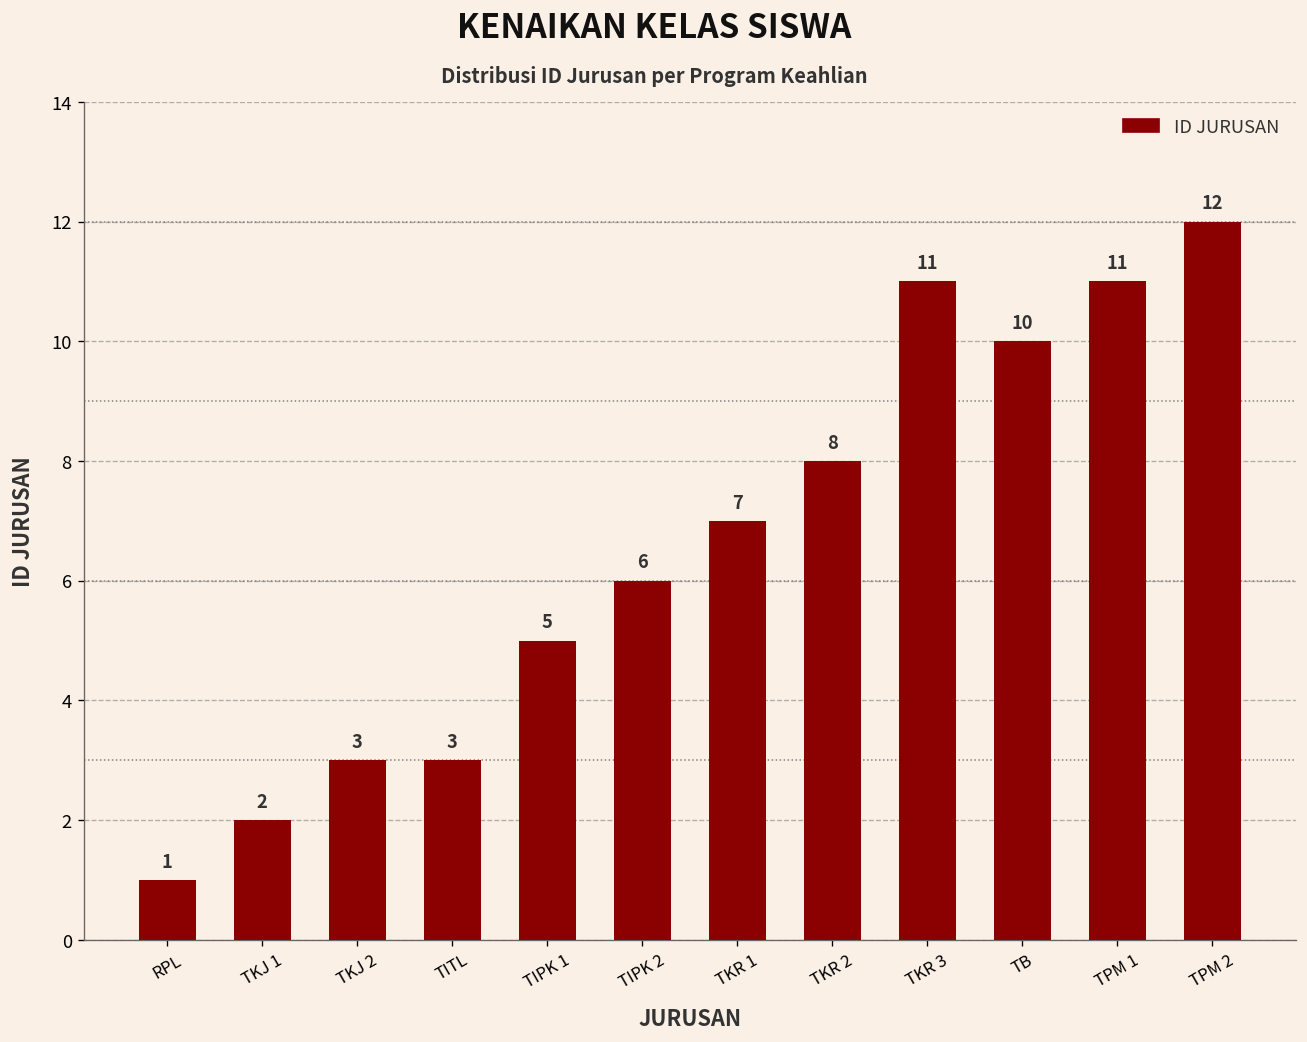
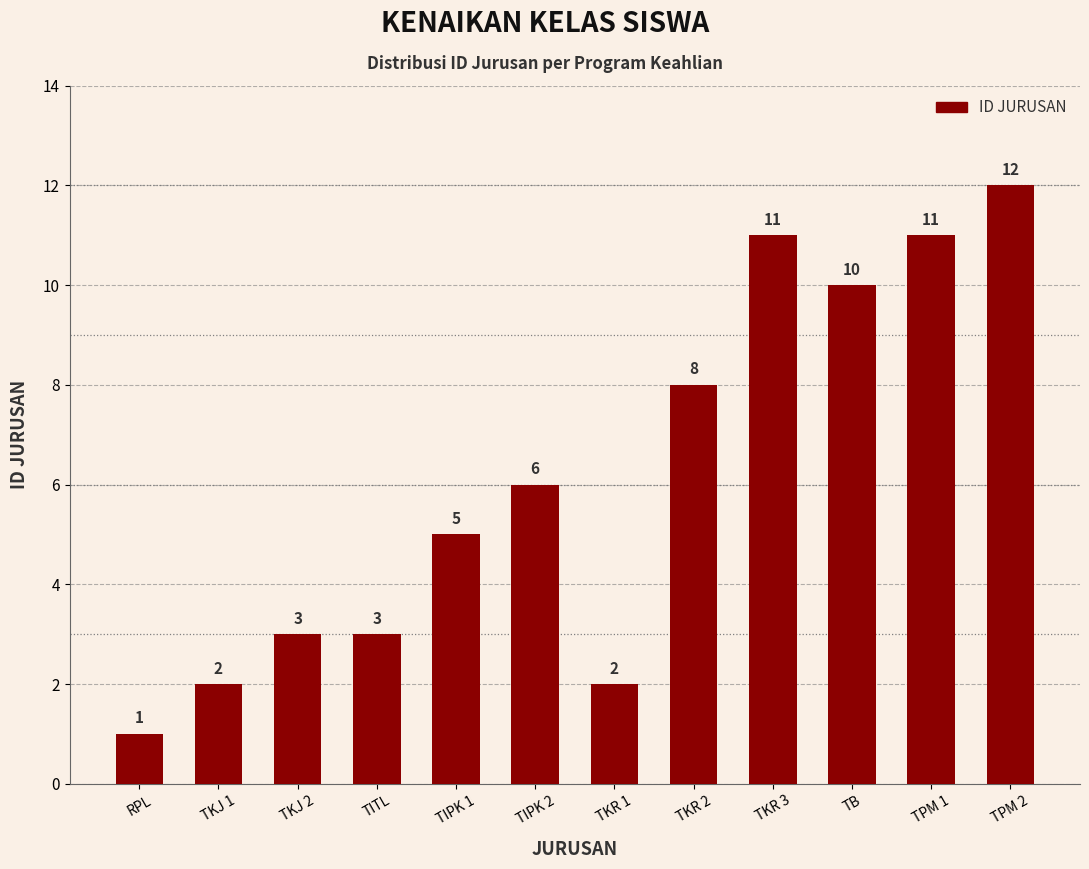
TKR 1: 7 -> 2
